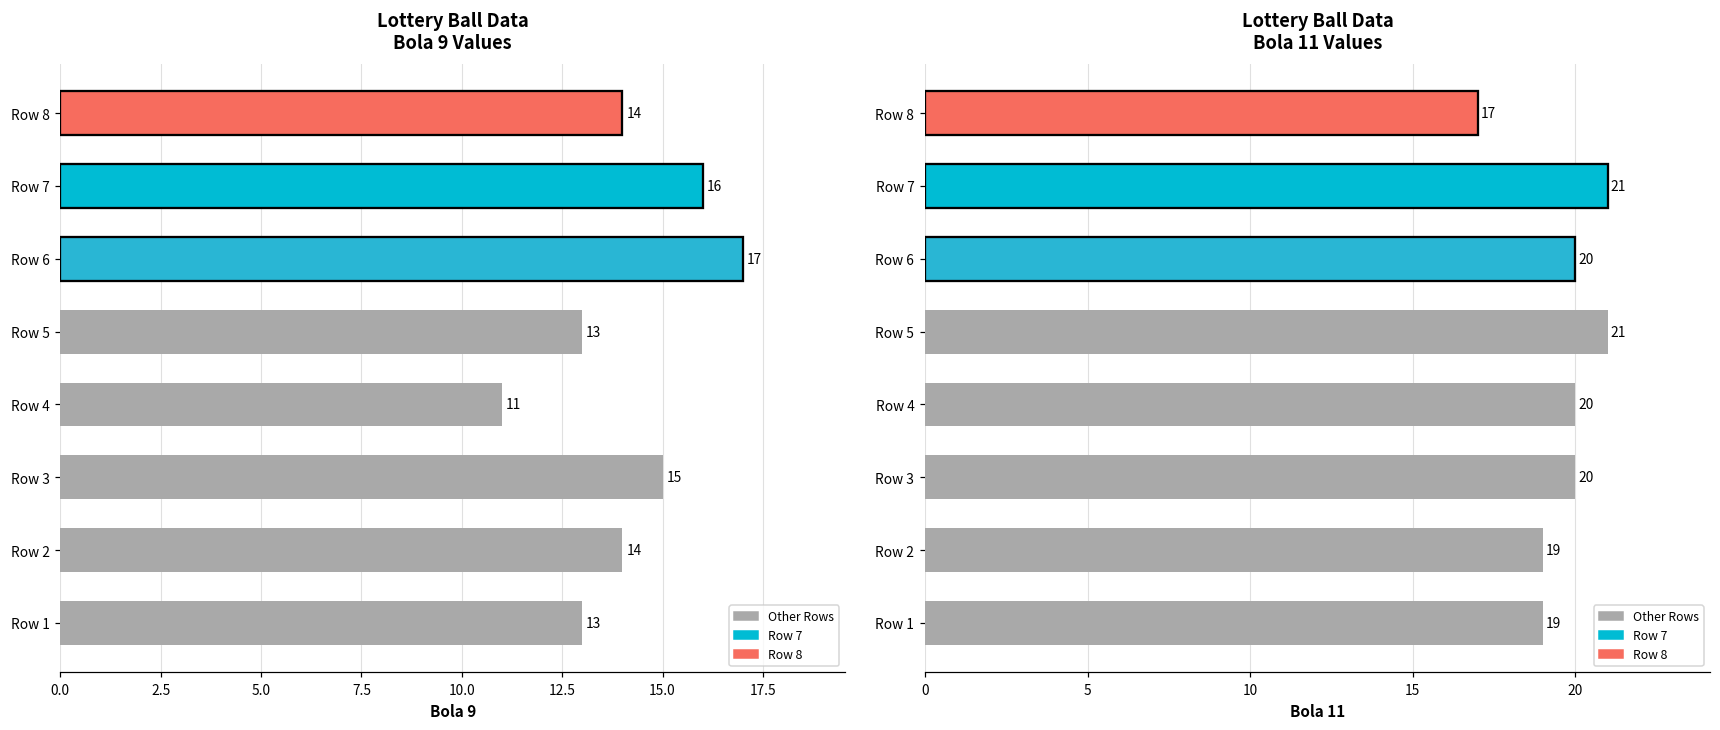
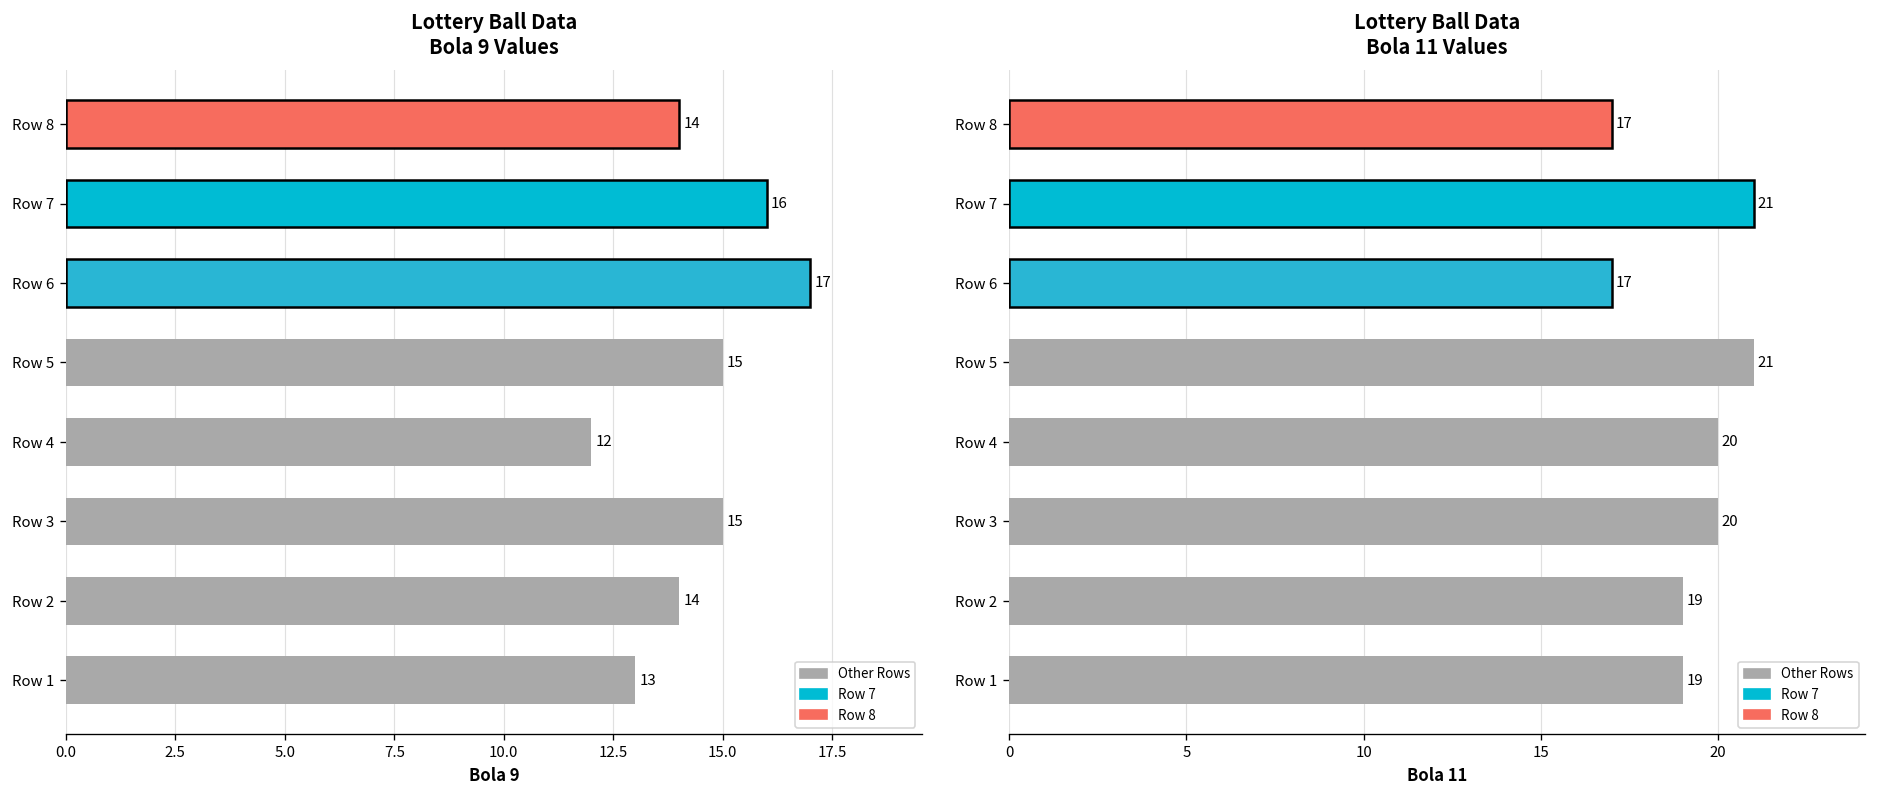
Lottery Ball Data Bola 9 Values, Row 5: 13 -> 15
Lottery Ball Data Bola 9 Values, Row 4: 11 -> 12
Lottery Ball Data Bola 11 Values, Row 6: 20 -> 17
